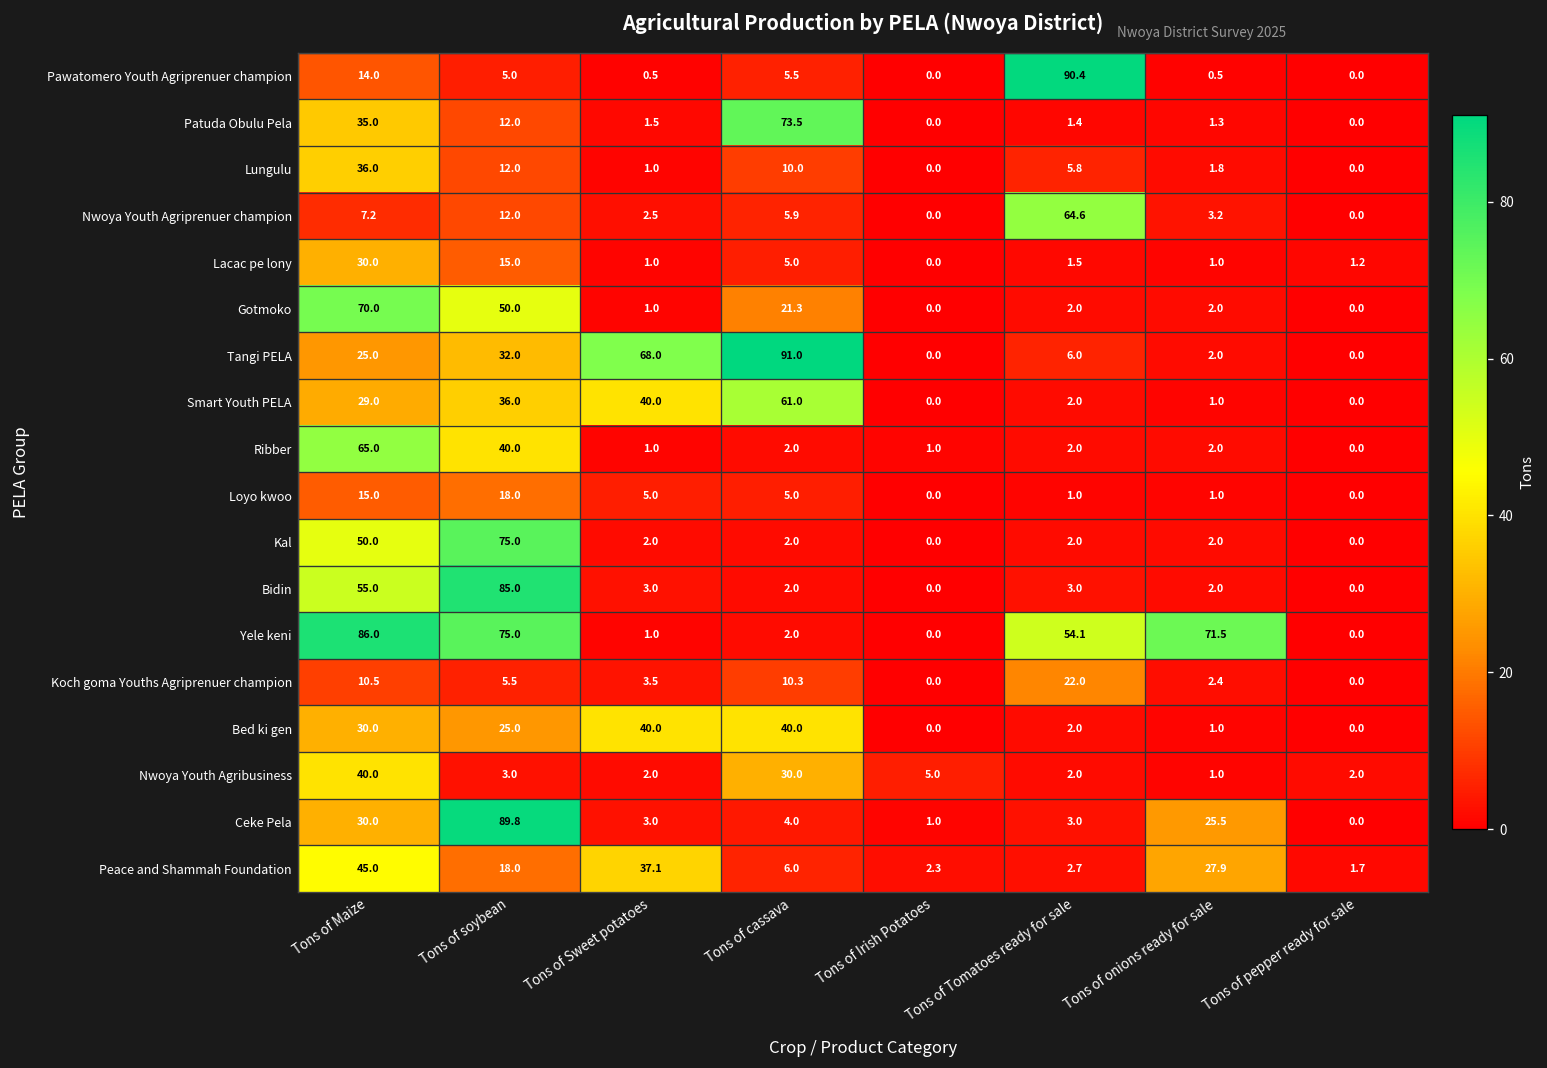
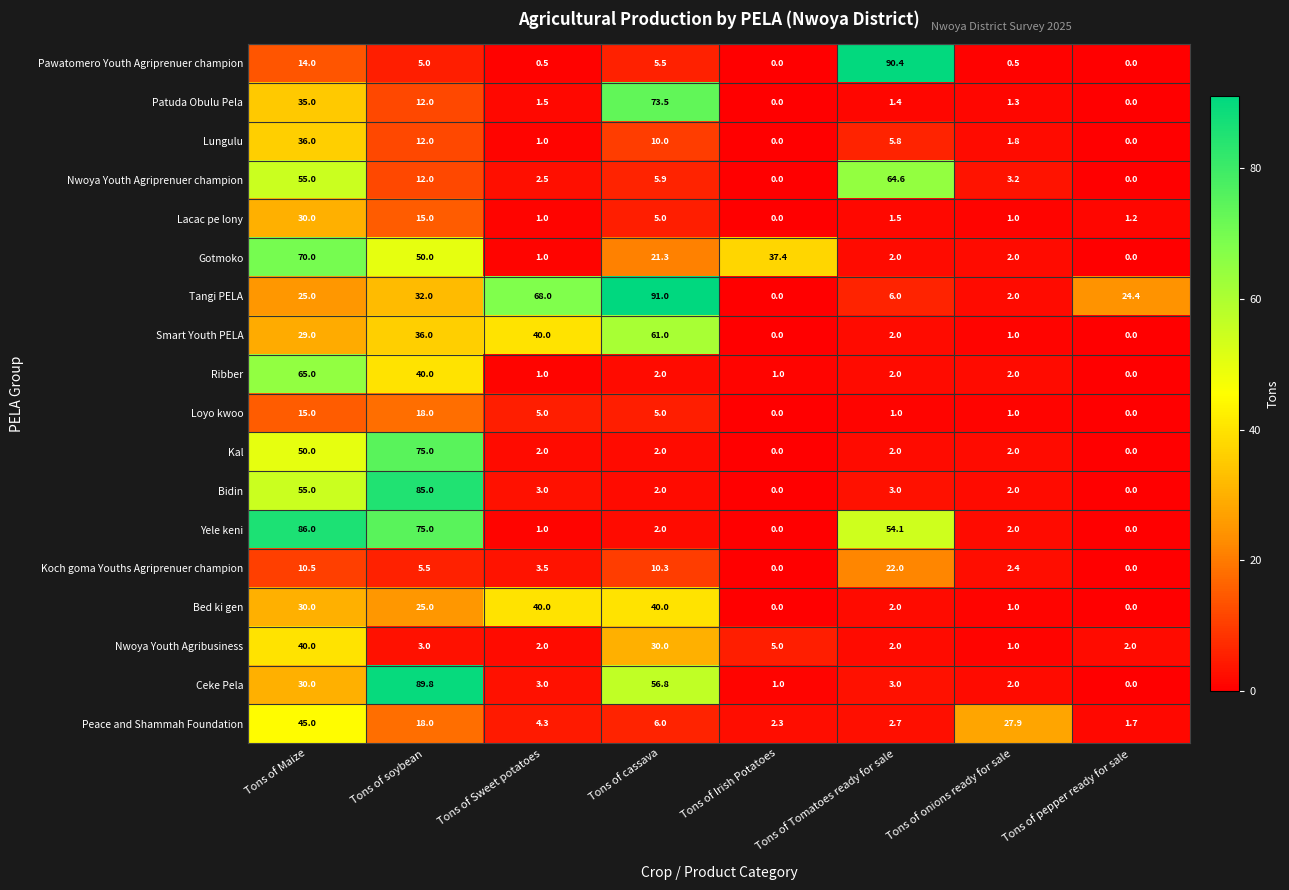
Nwoya Youth Agriprenuer champion, Tons of Maize: 7.2 -> 55.0
Gotmoko, Tons of Irish Potatoes: 0.0 -> 37.4
Tangi PELA, Tons of pepper ready for sale: 0.0 -> 24.4
Yele keni, Tons of onions ready for sale: 71.5 -> 2.0
Ceke Pela, Tons of cassava: 4.0 -> 56.8
Ceke Pela, Tons of onions ready for sale: 25.5 -> 2.0
Peace and Shammah Foundation, Tons of Sweet potatoes: 37.1 -> 4.3
